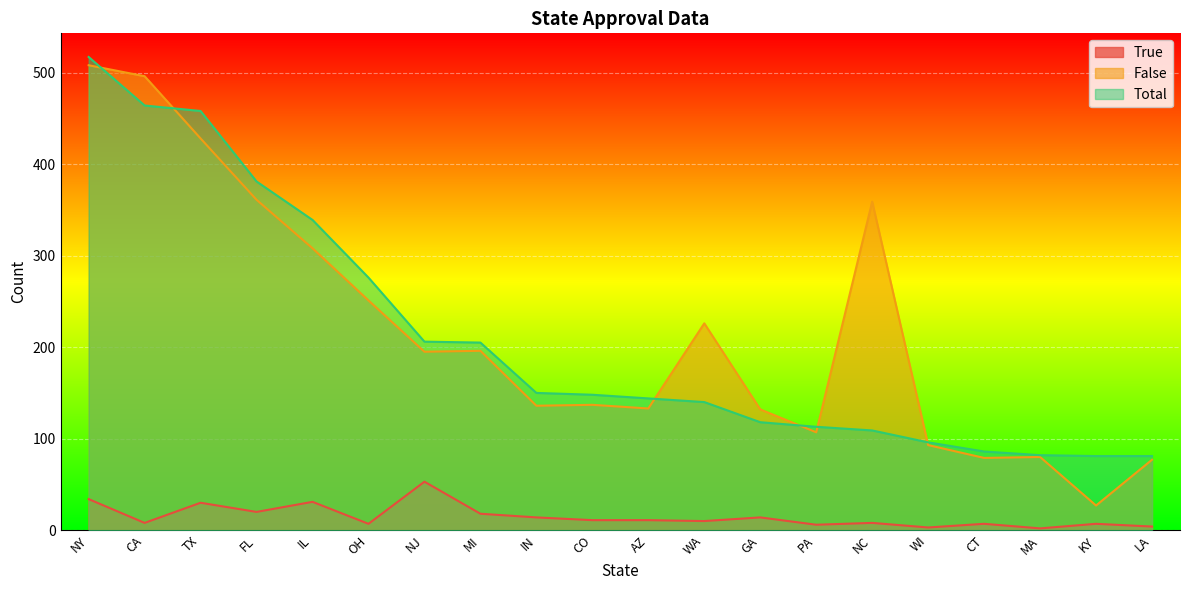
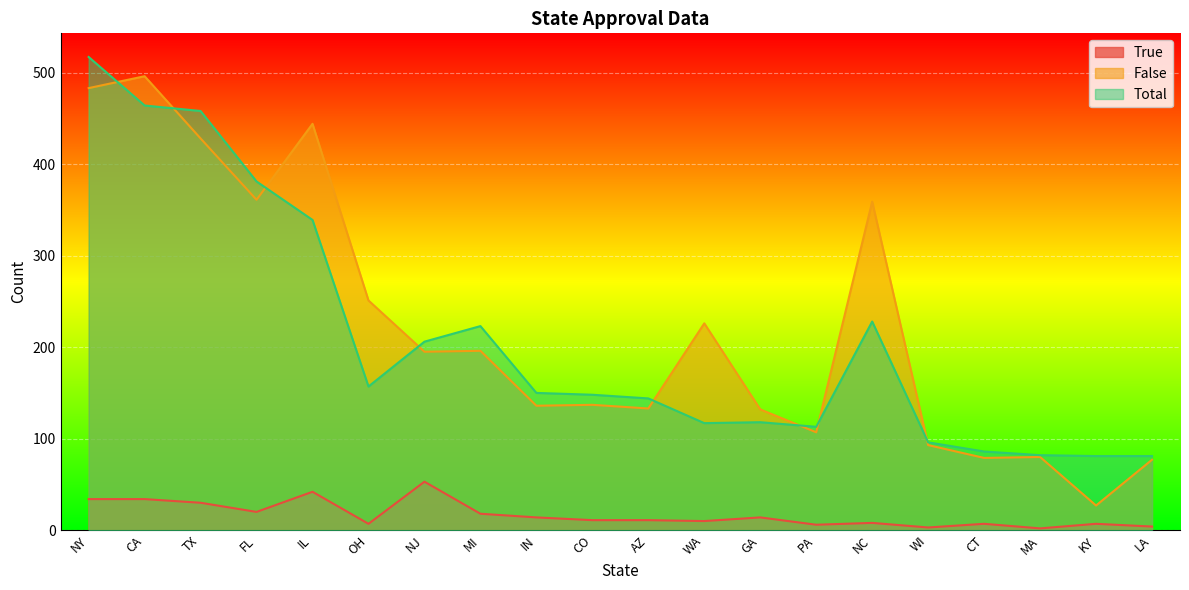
False, NY: 510 -> 480
True, CA: 10 -> 30
True, IL: 30 -> 40
False, IL: 310 -> 440
Total, OH: 280 -> 160
Total, MI: 210 -> 220
Total, WA: 140 -> 120
Total, NC: 110 -> 230
